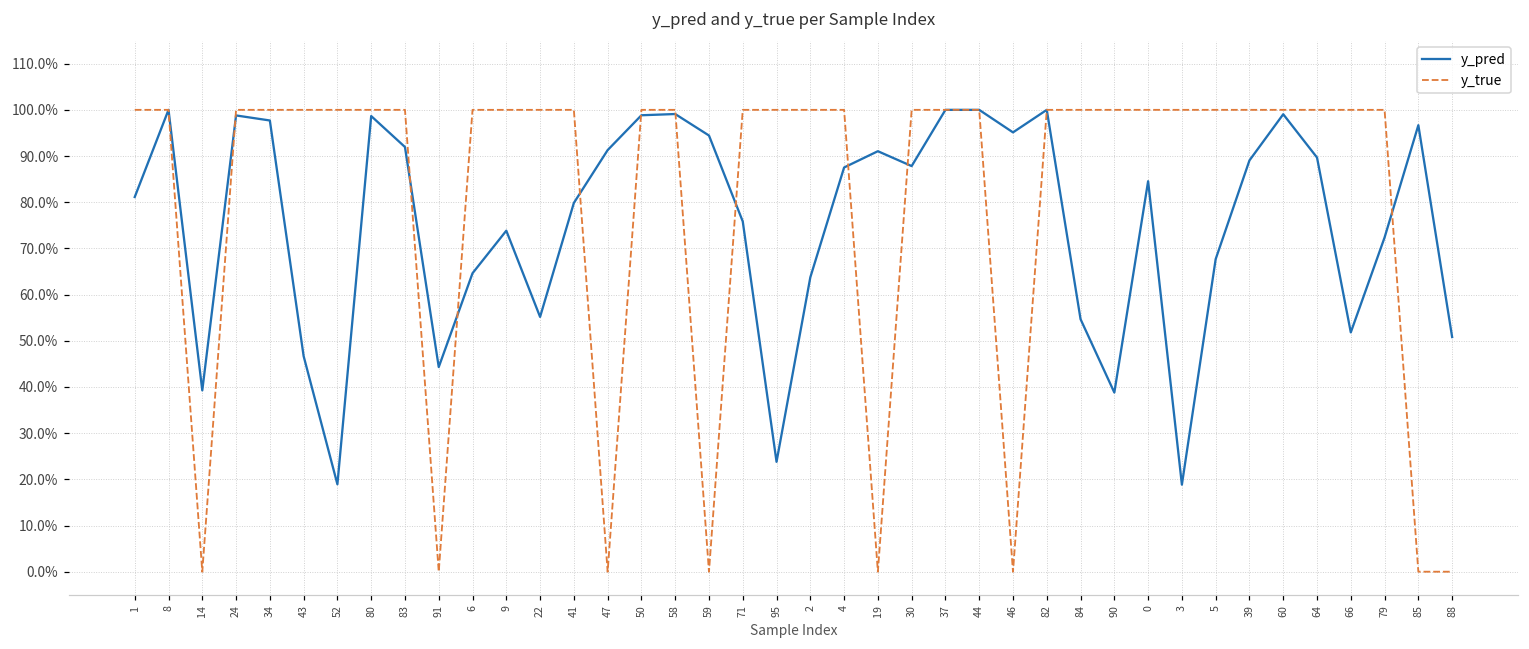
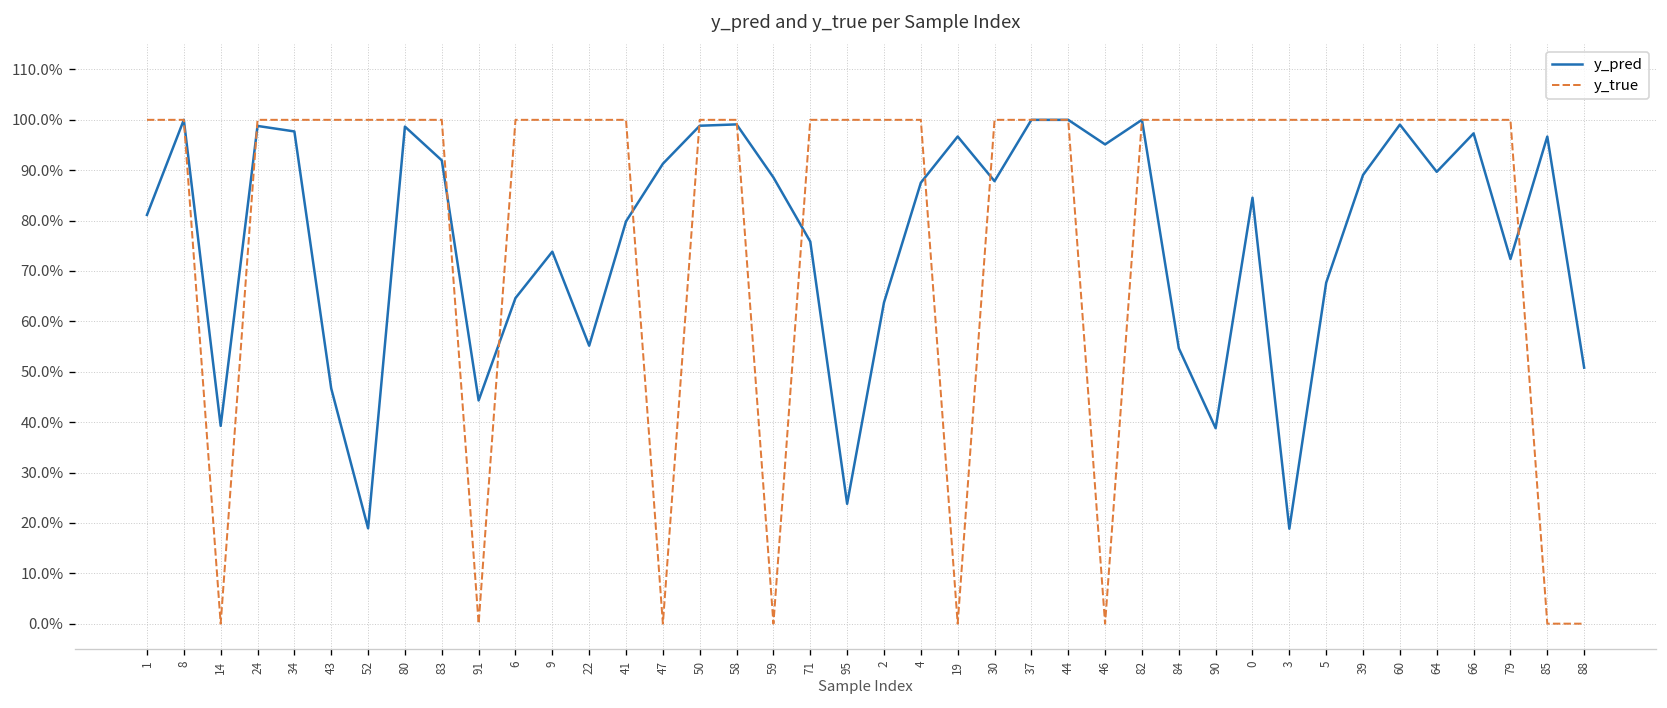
y_pred, 59: 94% -> 89%
y_pred, 19: 91% -> 97%
y_pred, 66: 52% -> 97%
